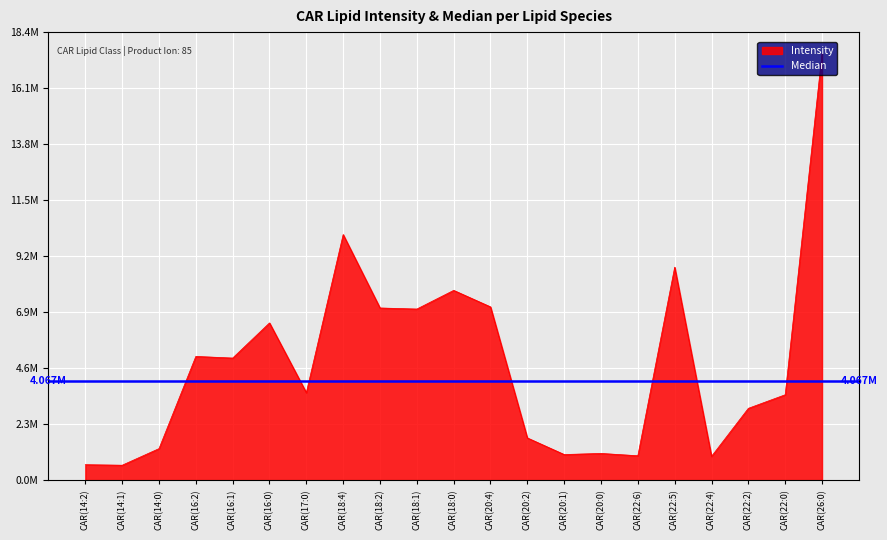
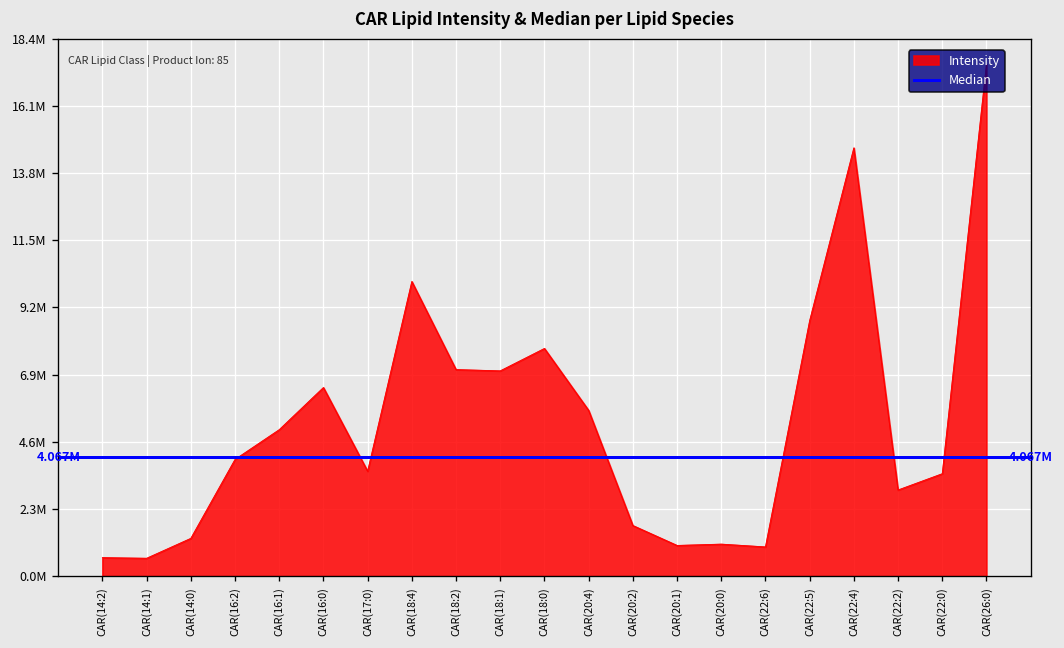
CAR(16:2): 5100000 -> 4000000
CAR(20:4): 7100000 -> 5700000
CAR(22:4): 1000000 -> 14700000
